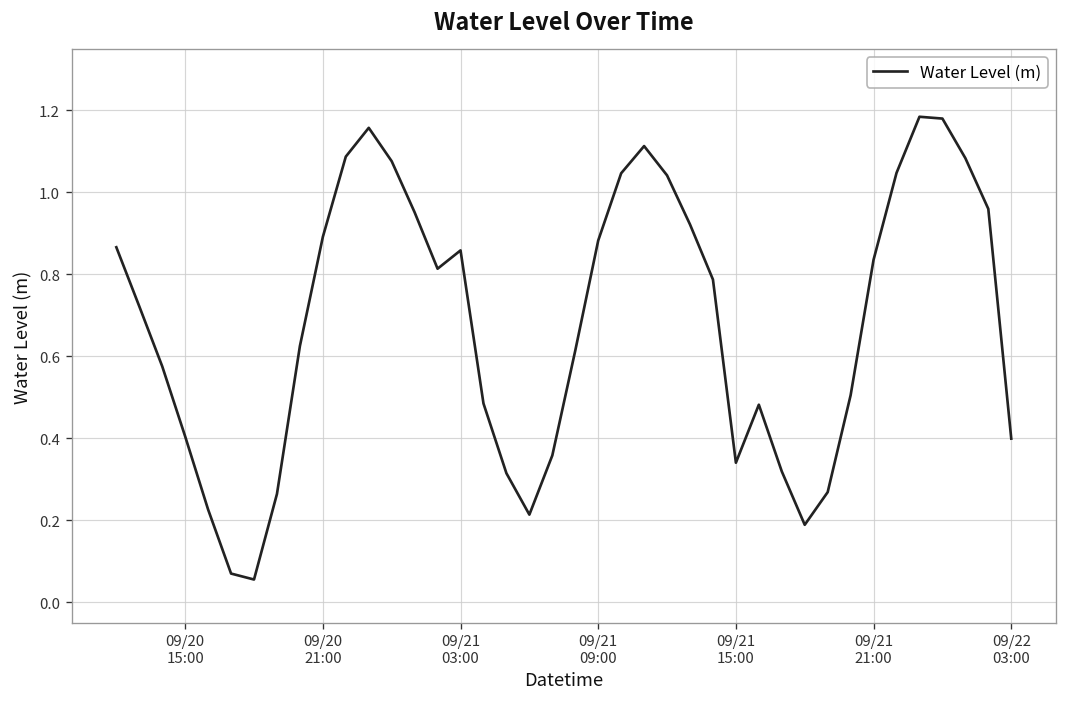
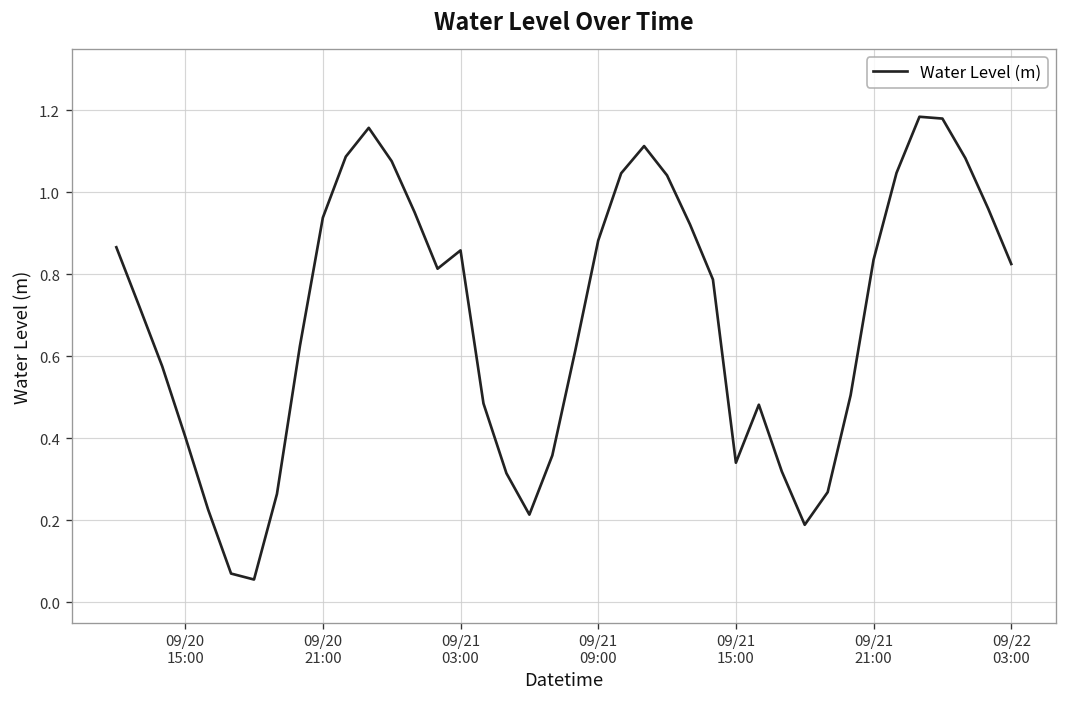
09/20 21:00: 0.89 -> 0.94
09/22 03:00: 0.40 -> 0.83
